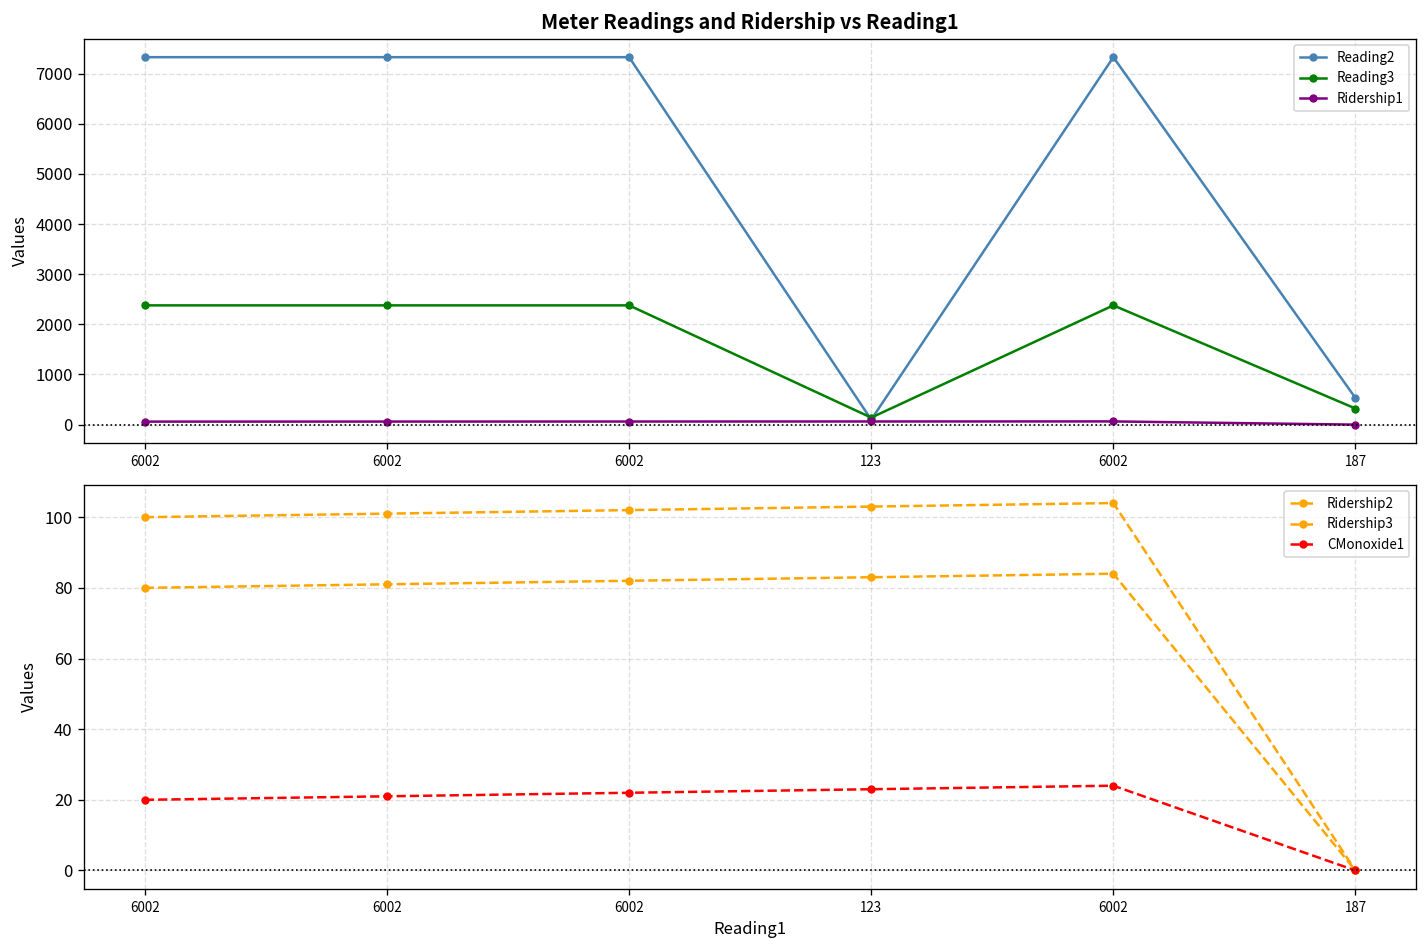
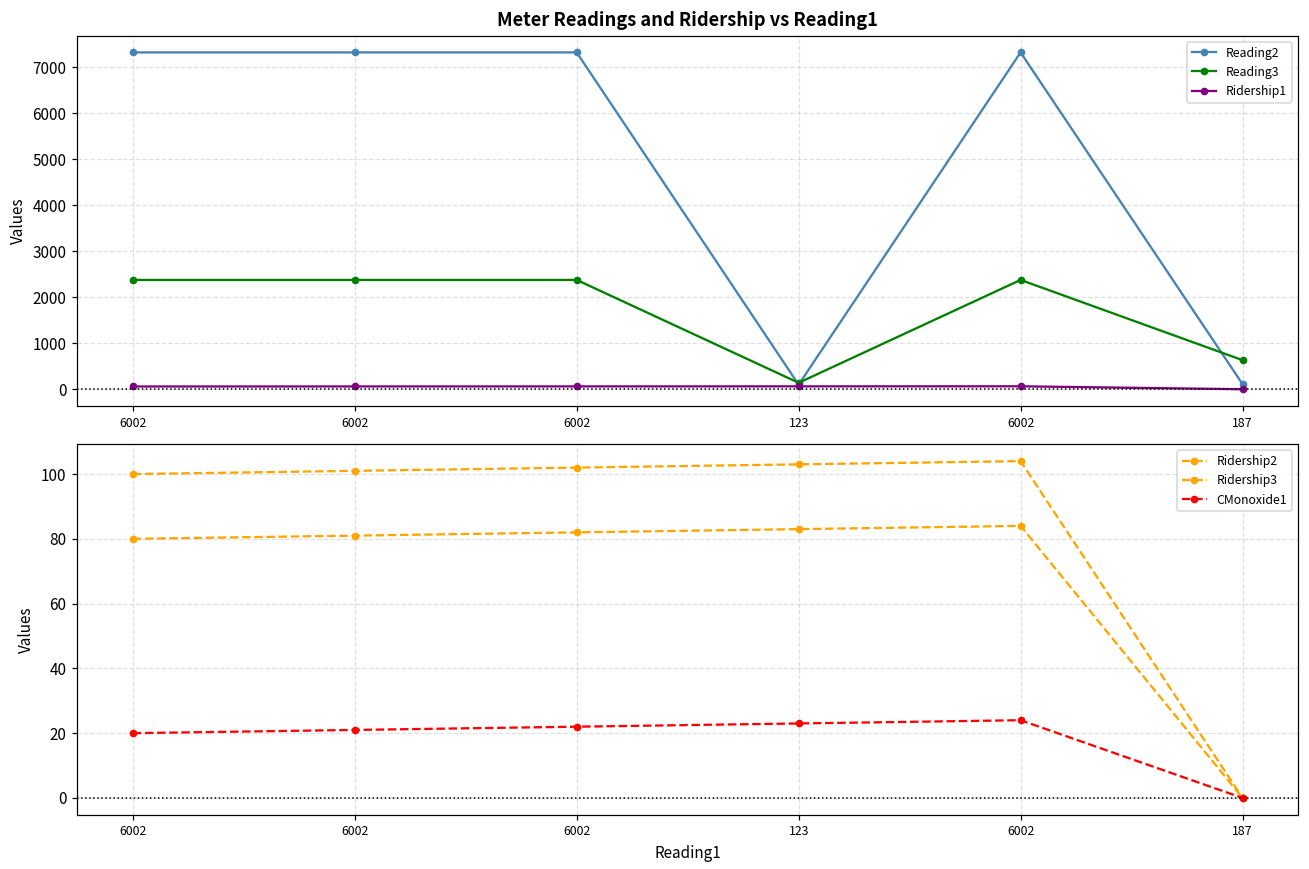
Meter Readings and Ridership vs Reading1, Reading2, 187: 500 -> 100
Meter Readings and Ridership vs Reading1, Reading3, 187: 300 -> 600
